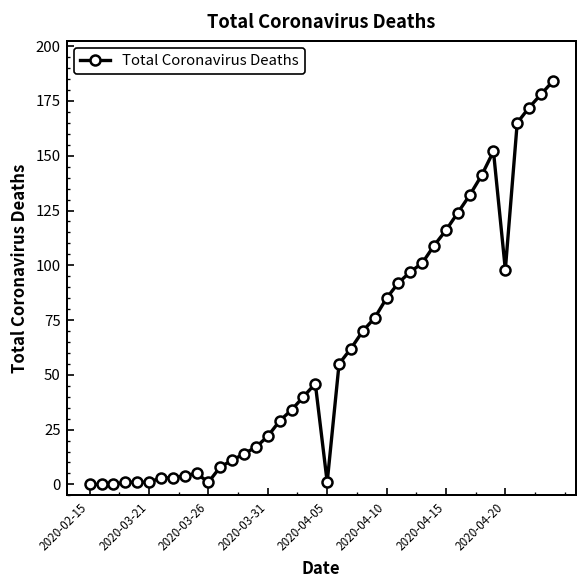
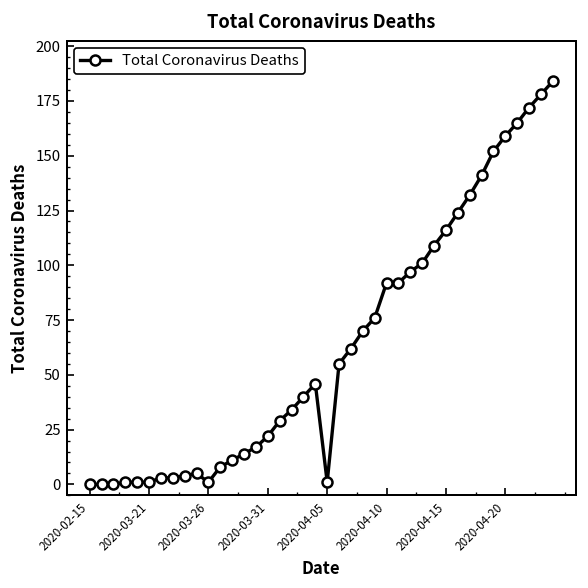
2020-04-10: 85 -> 92
2020-04-20: 98 -> 159
